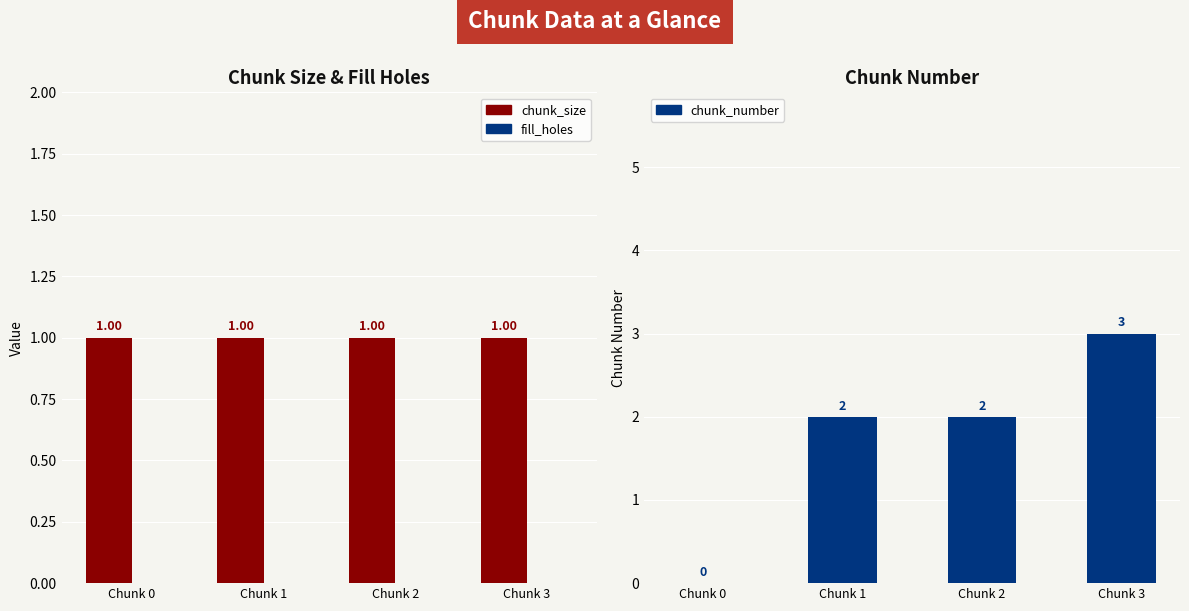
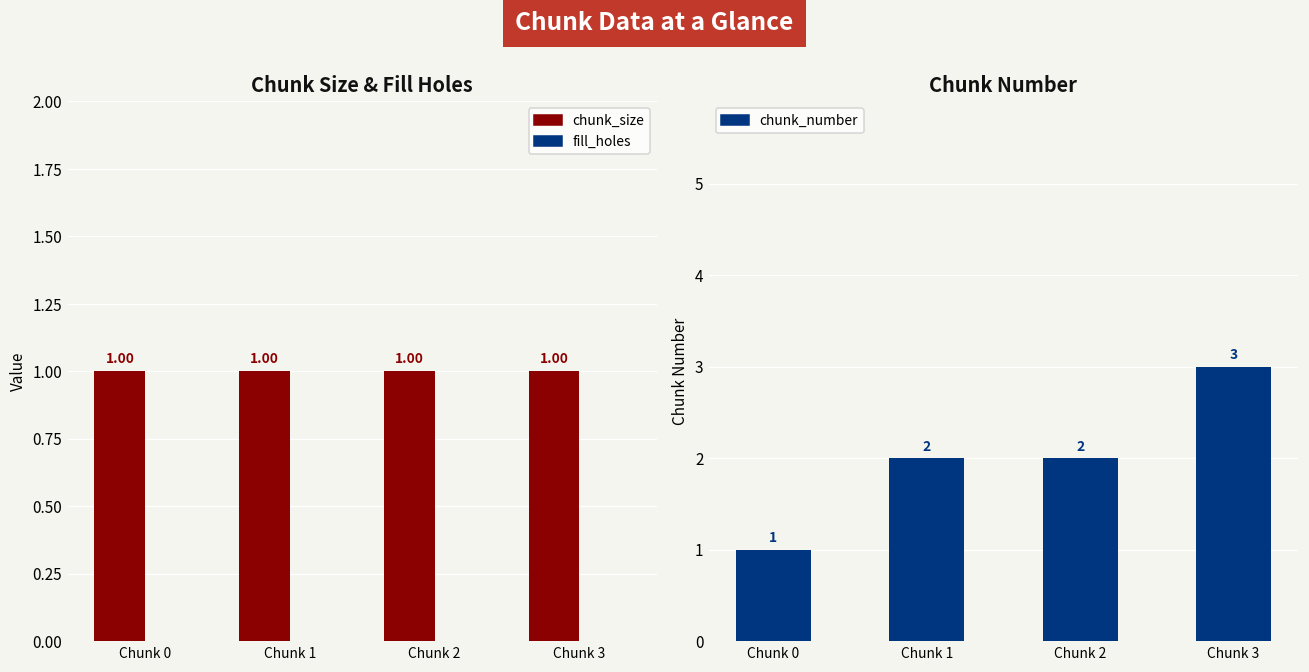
Chunk Number, Chunk 0: 0 -> 1
